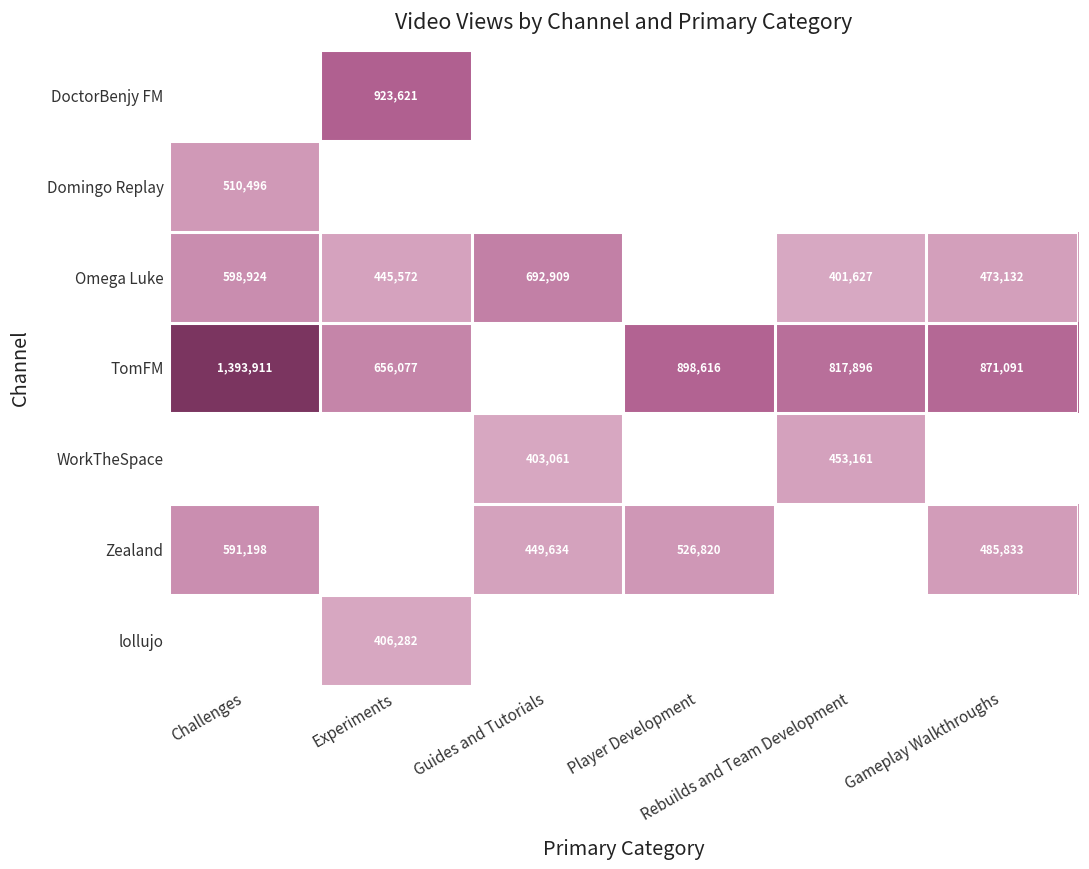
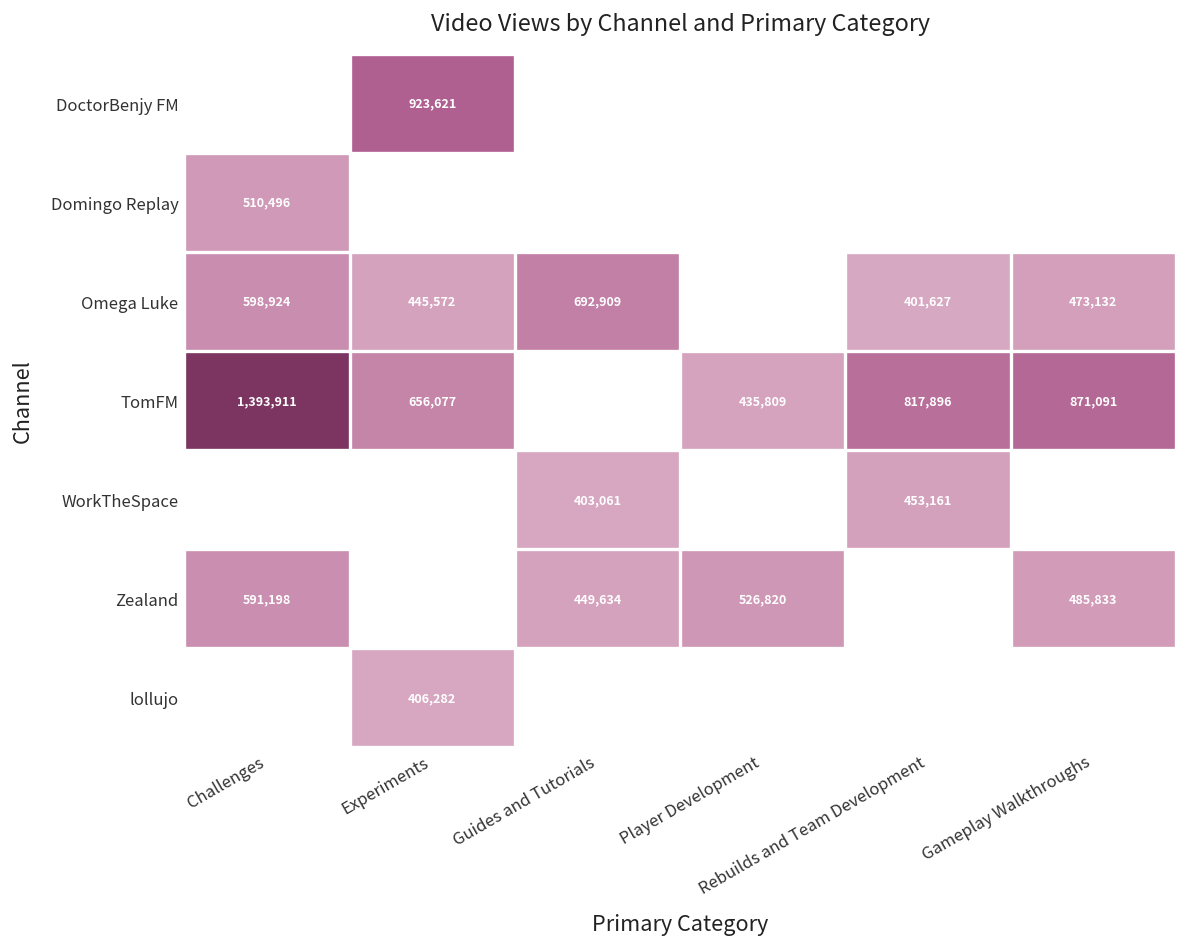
TomFM, Player Development: 898,616 -> 435,809
